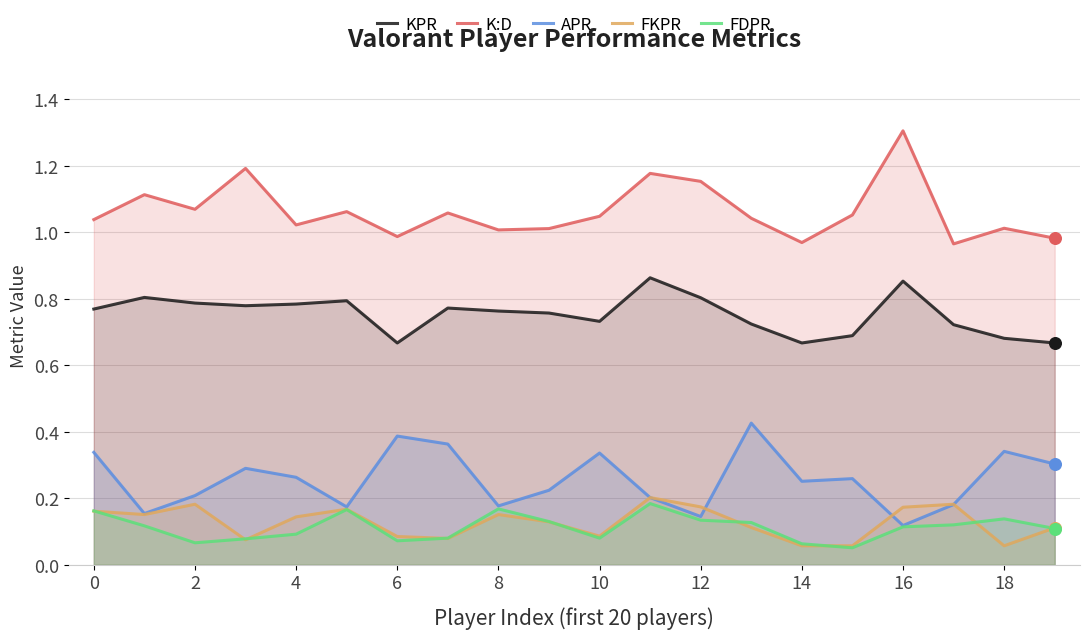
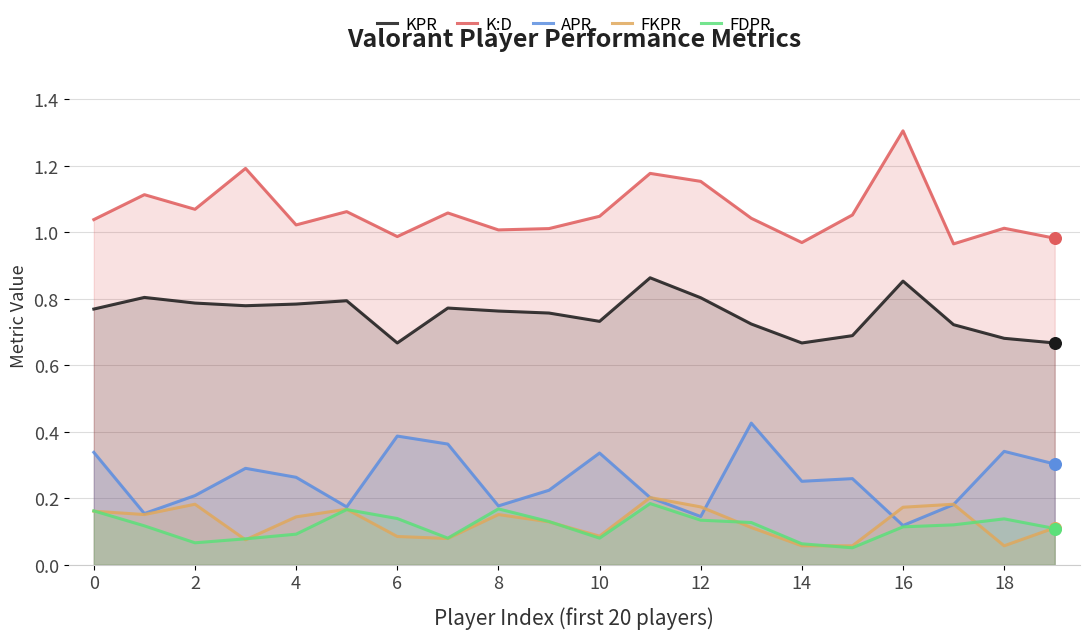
FDPR, 6: 0.07 -> 0.14
